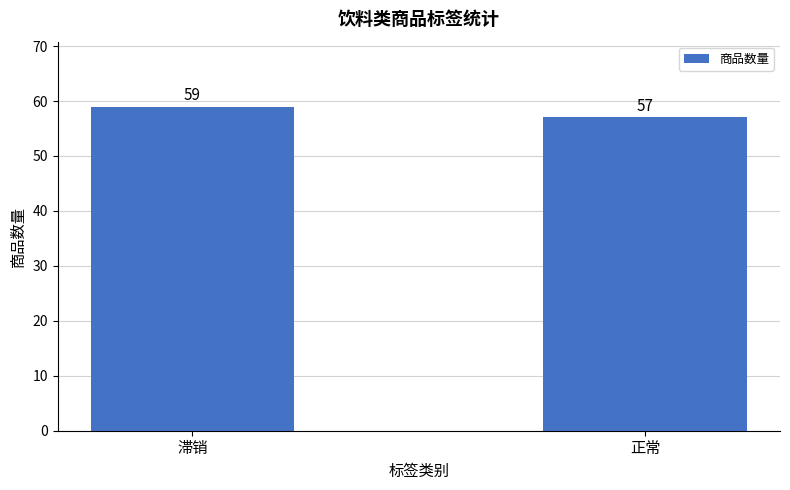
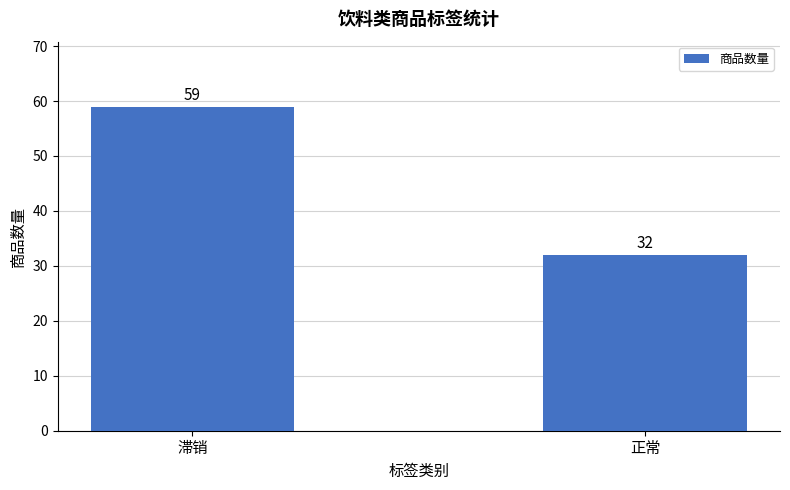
正常: 57 -> 32
